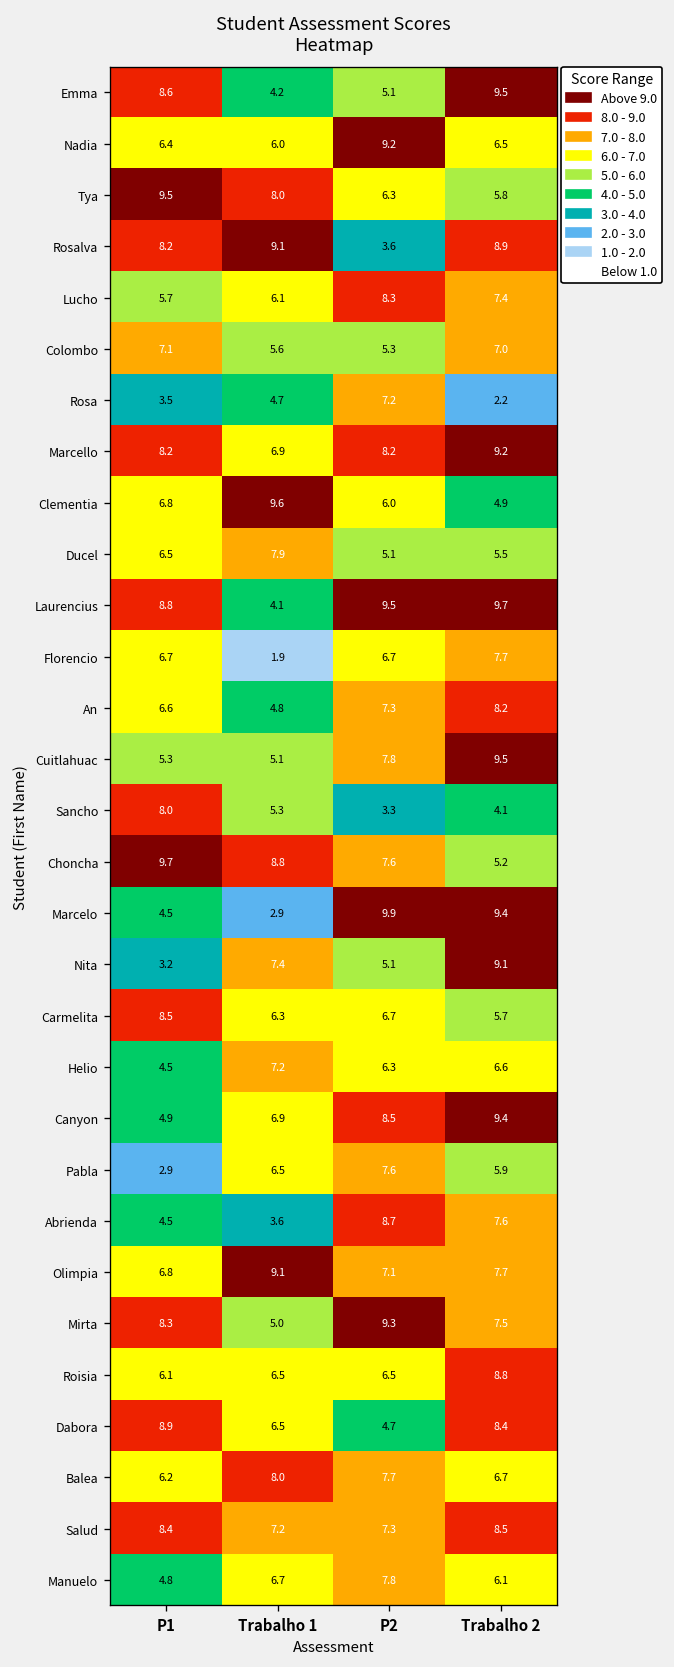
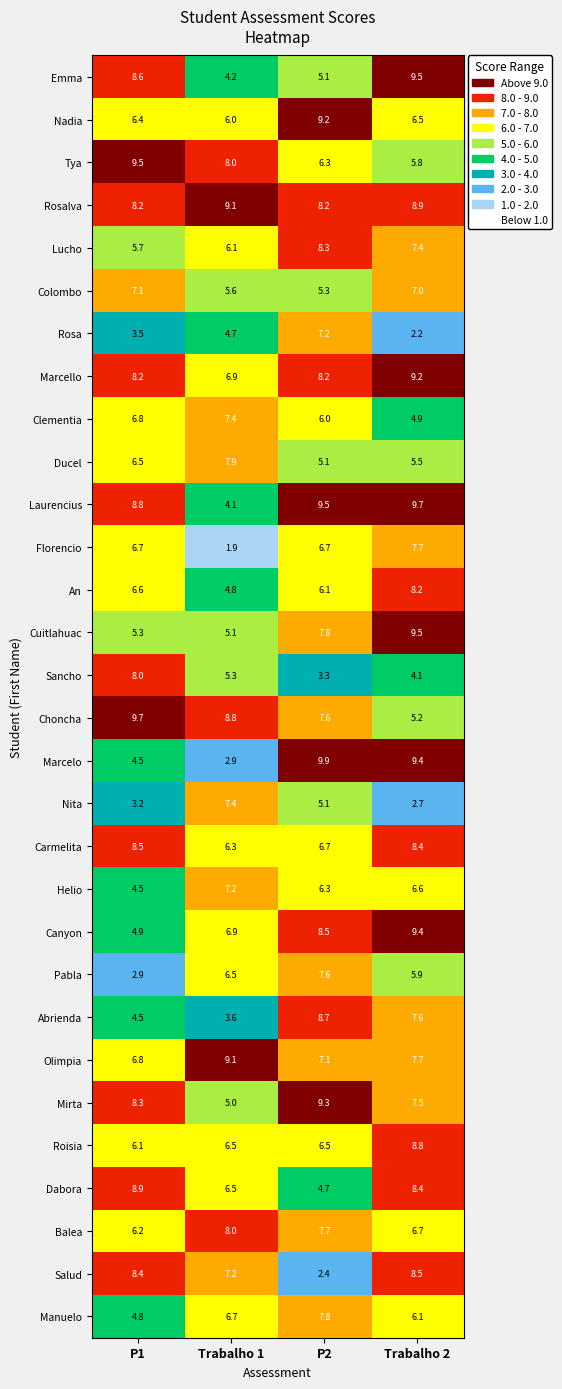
Rosalva, P2: 3.6 -> 8.2
Clementia, Trabalho 1: 9.6 -> 7.4
An, P2: 7.3 -> 6.1
Nita, Trabalho 2: 9.1 -> 2.7
Carmelita, Trabalho 2: 5.7 -> 8.4
Salud, P2: 7.3 -> 2.4
